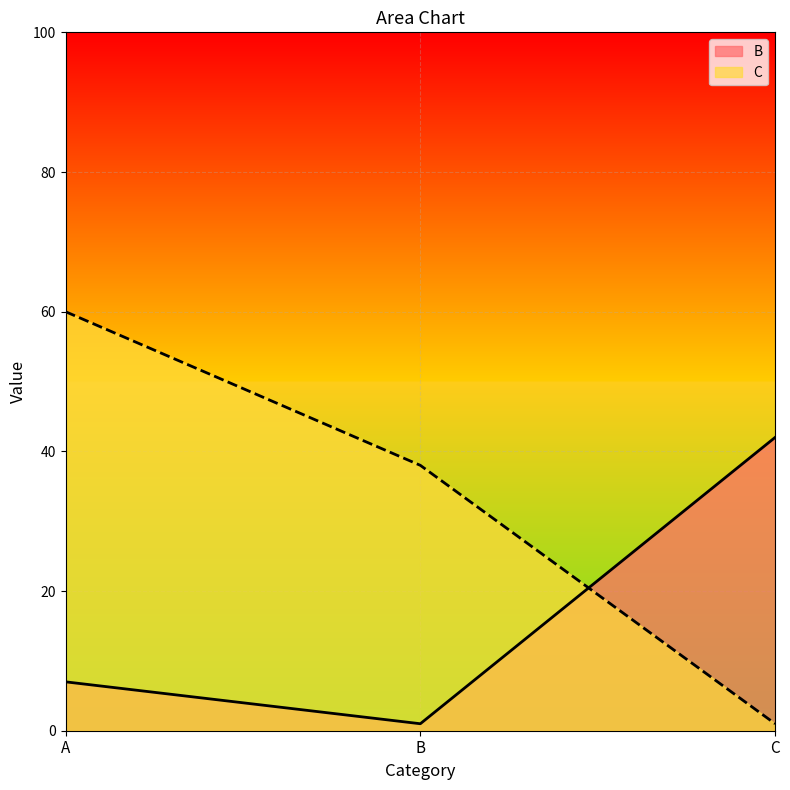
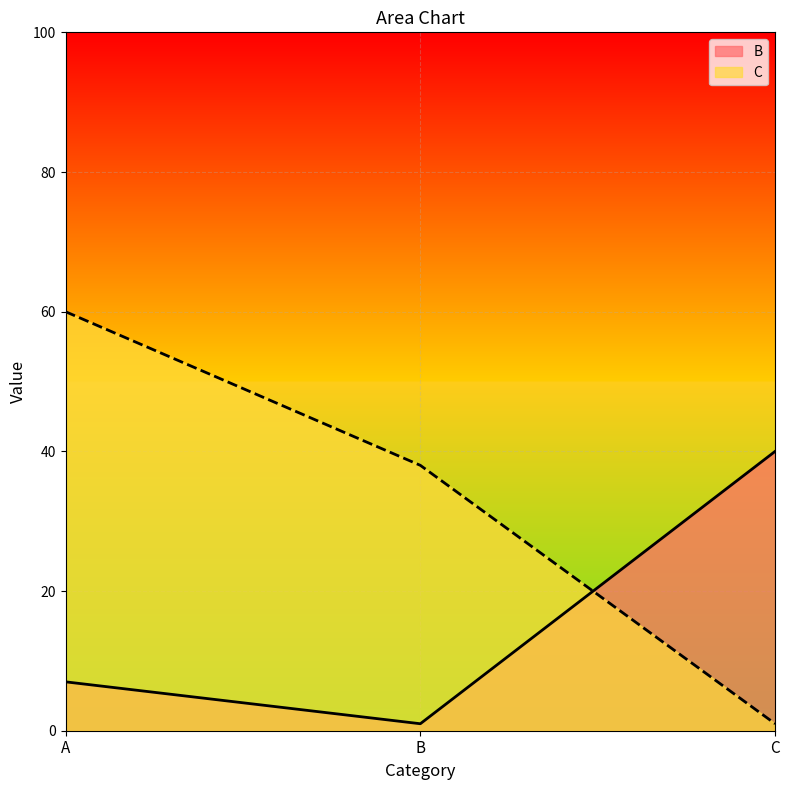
B, C: 42 -> 40
